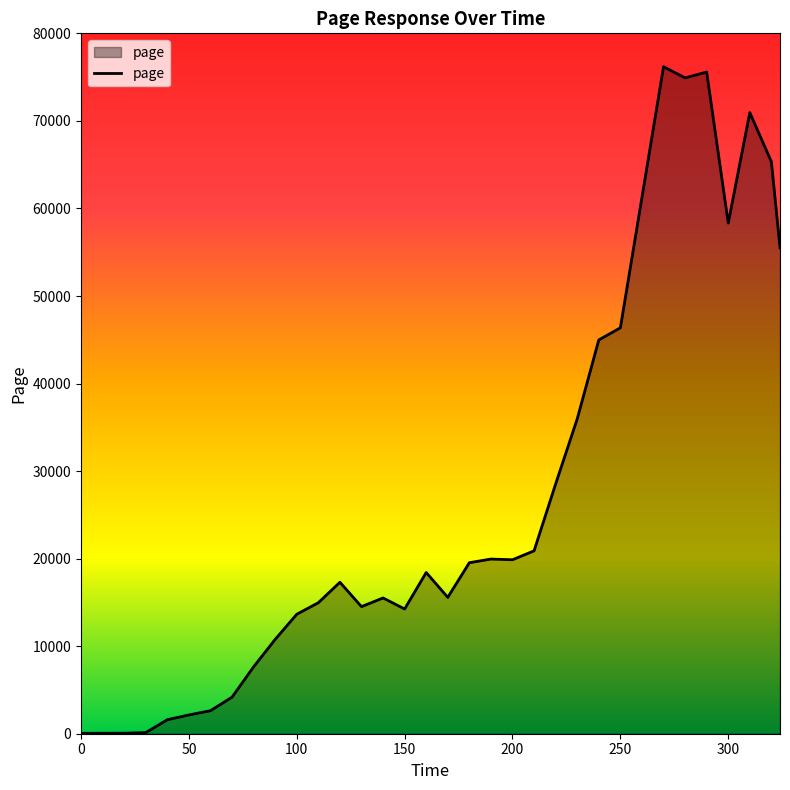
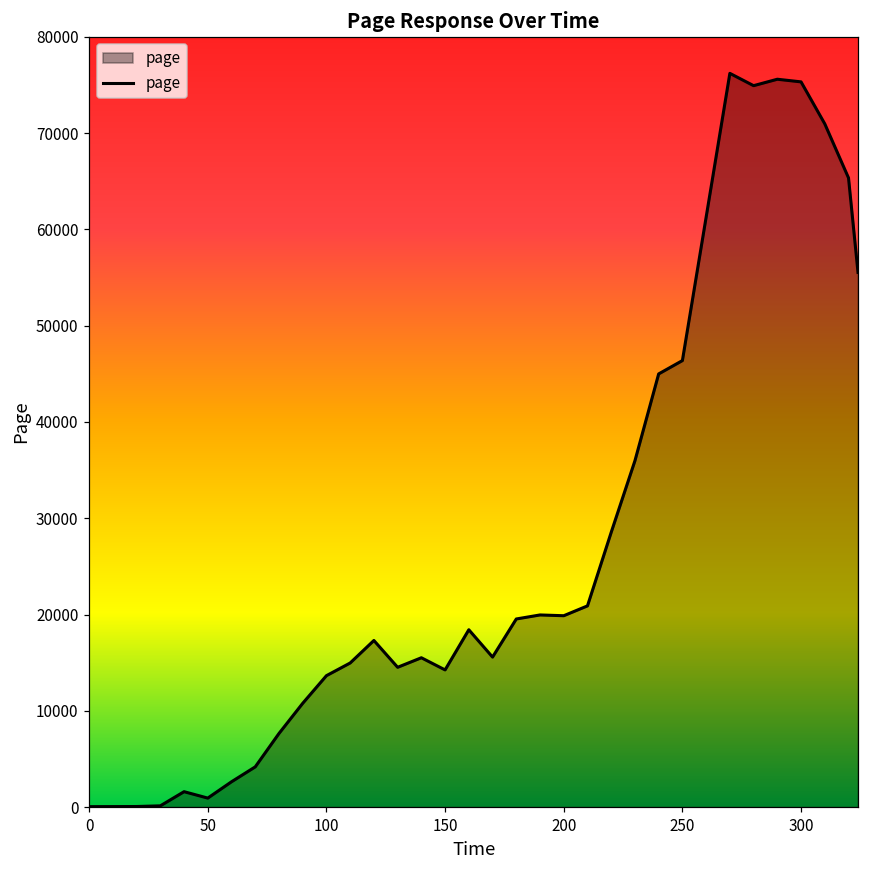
50: 2000 -> 1000
300: 58000 -> 75000
